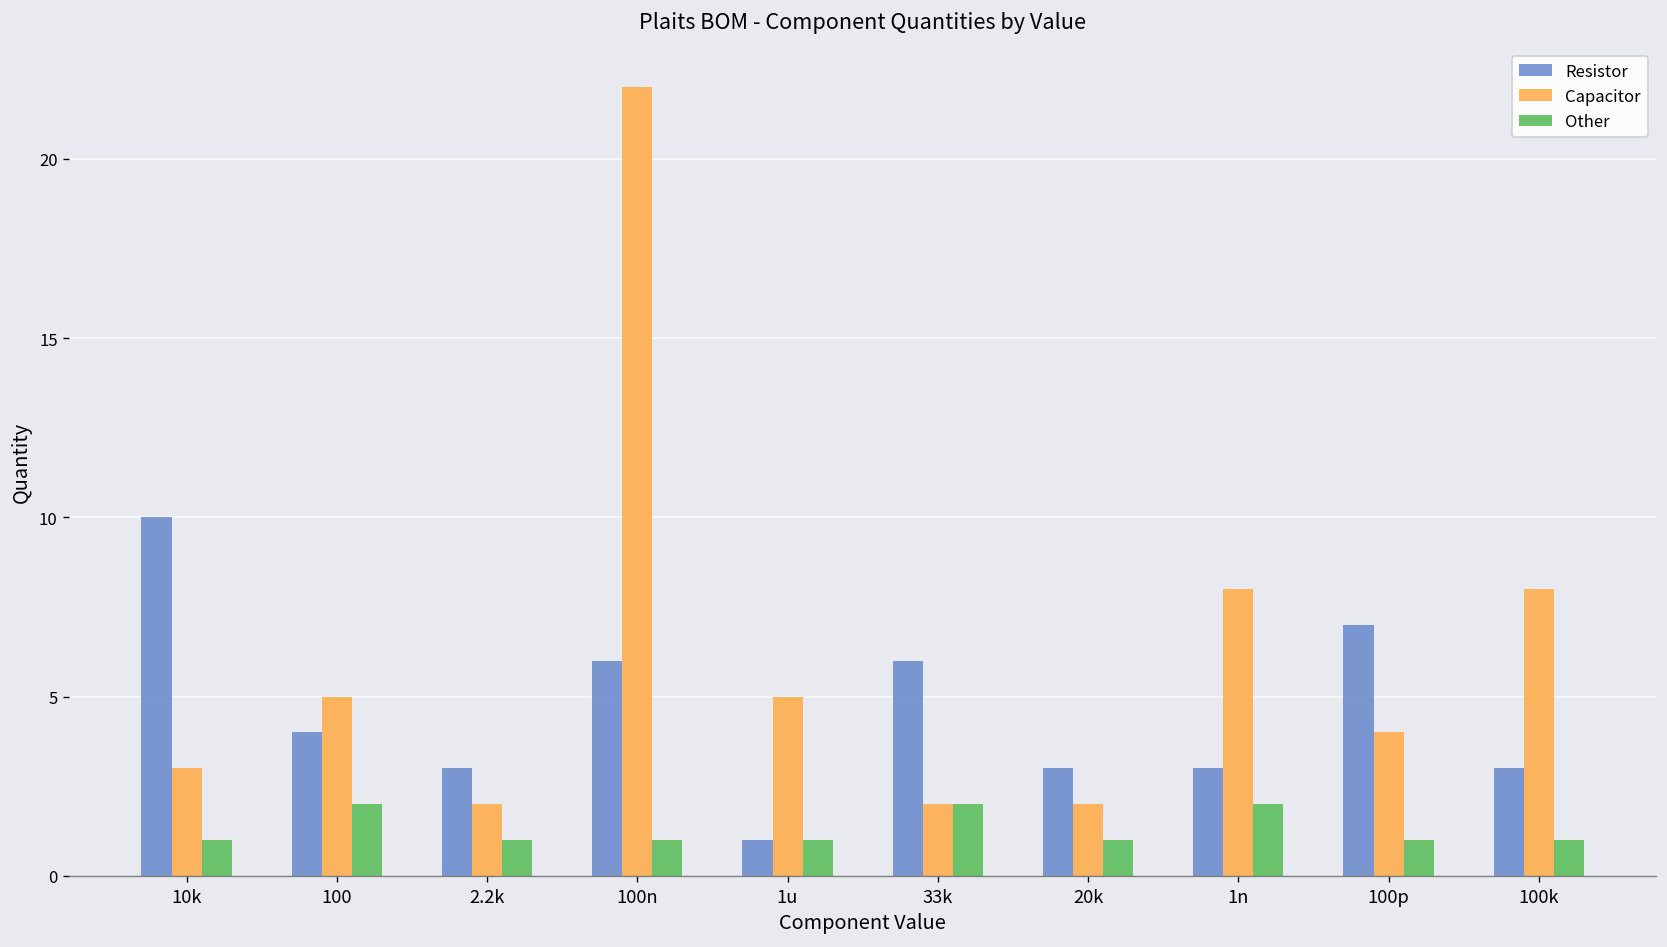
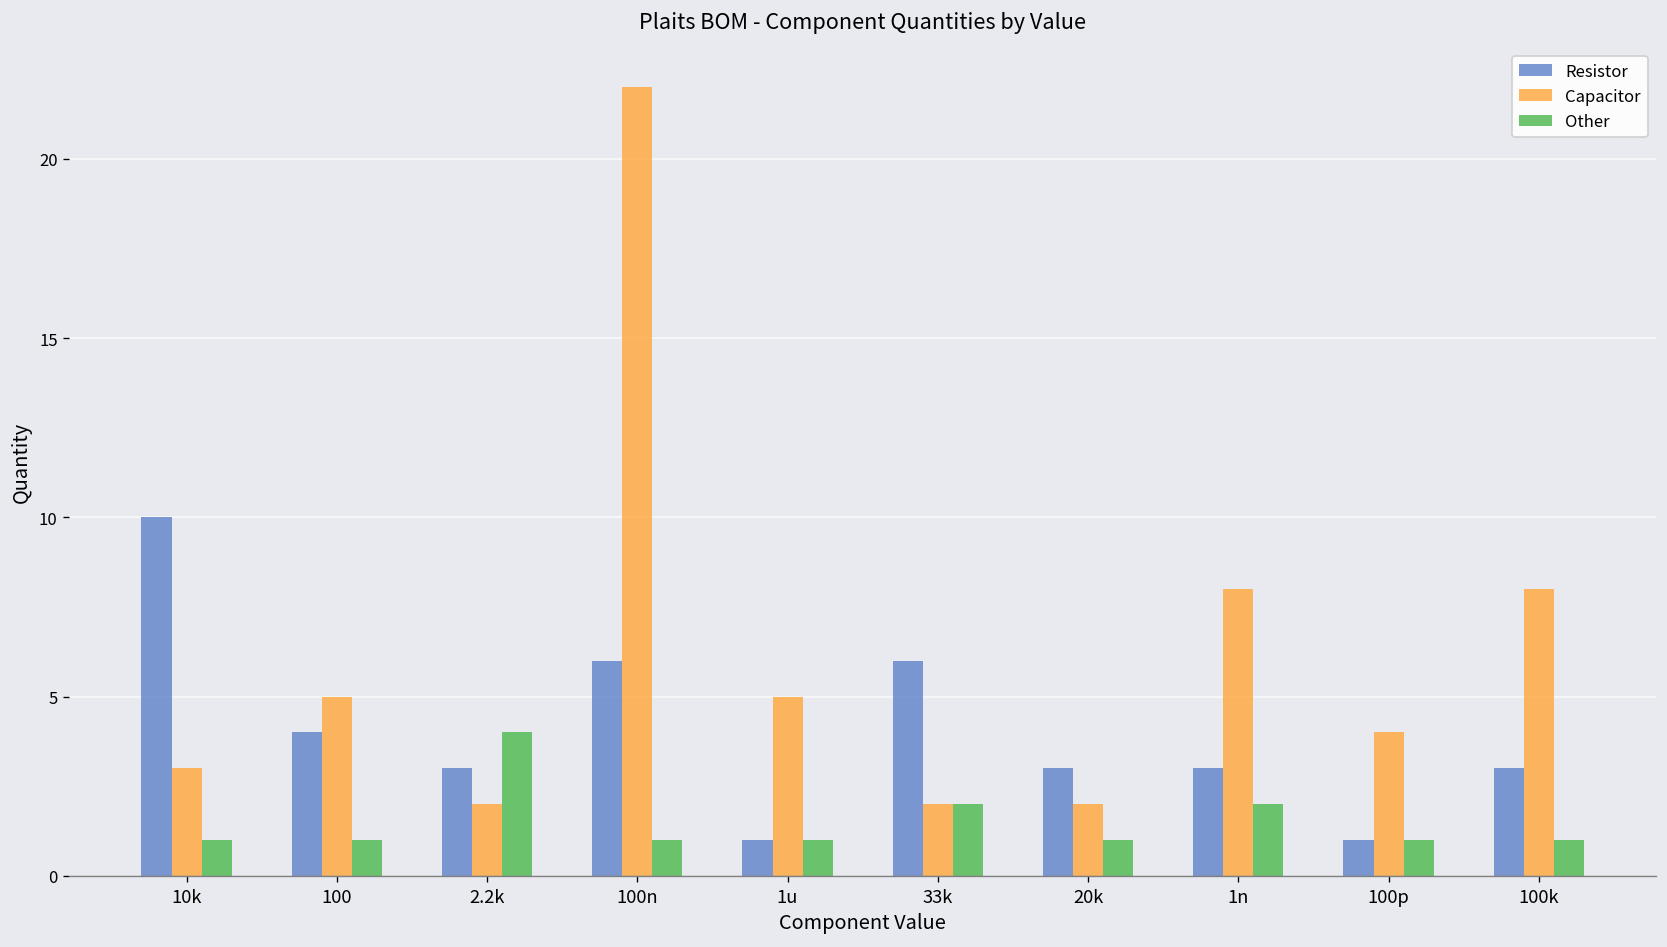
Other, 100: 2 -> 1
Other, 2.2k: 1 -> 4
Resistor, 100p: 7 -> 1
